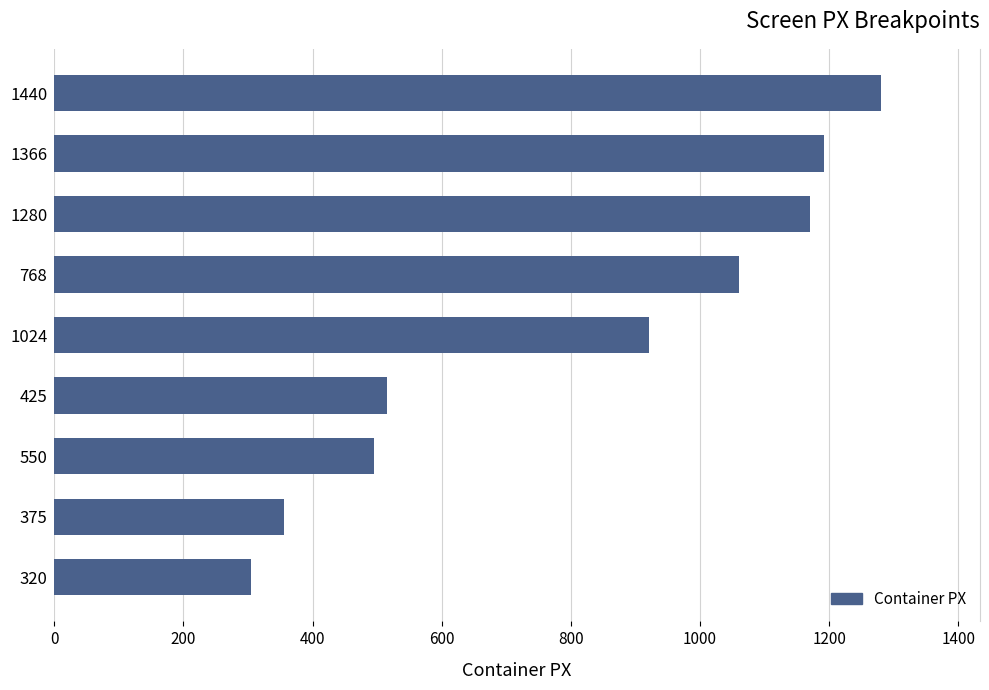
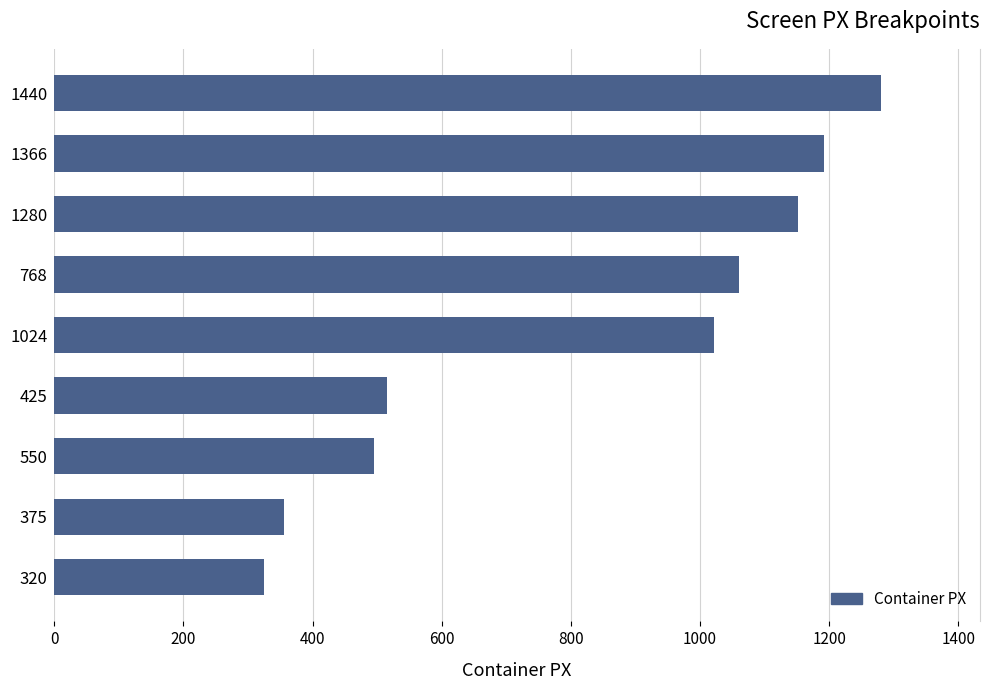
1280: 1170 -> 1150
1024: 920 -> 1020
320: 300 -> 330
